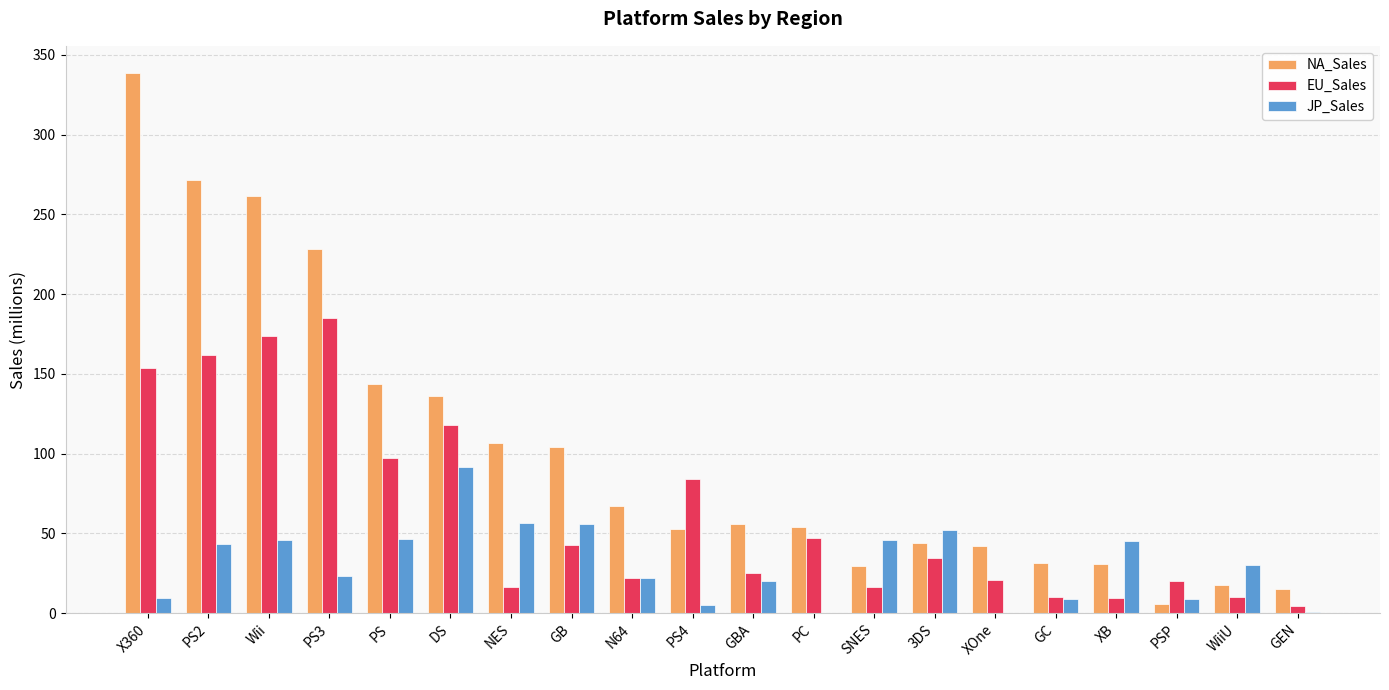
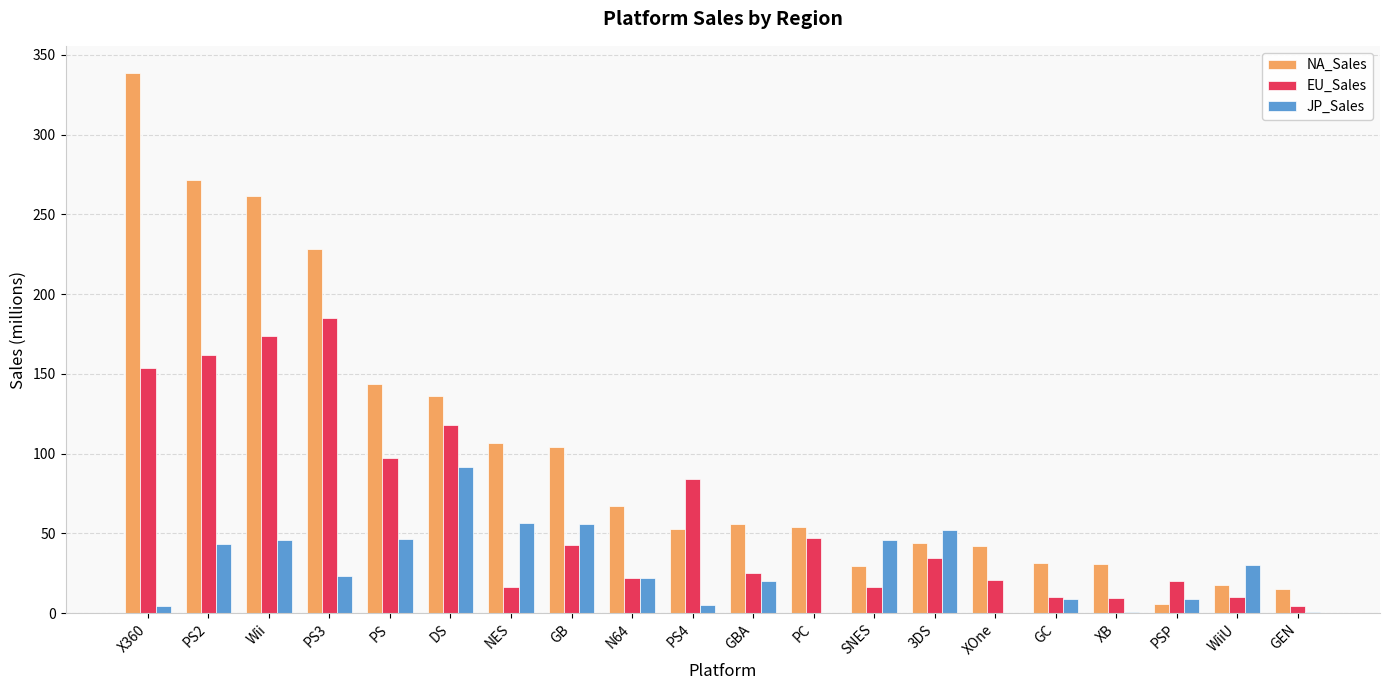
JP_Sales, X360: 10 -> 4
JP_Sales, XB: 45 -> 0
